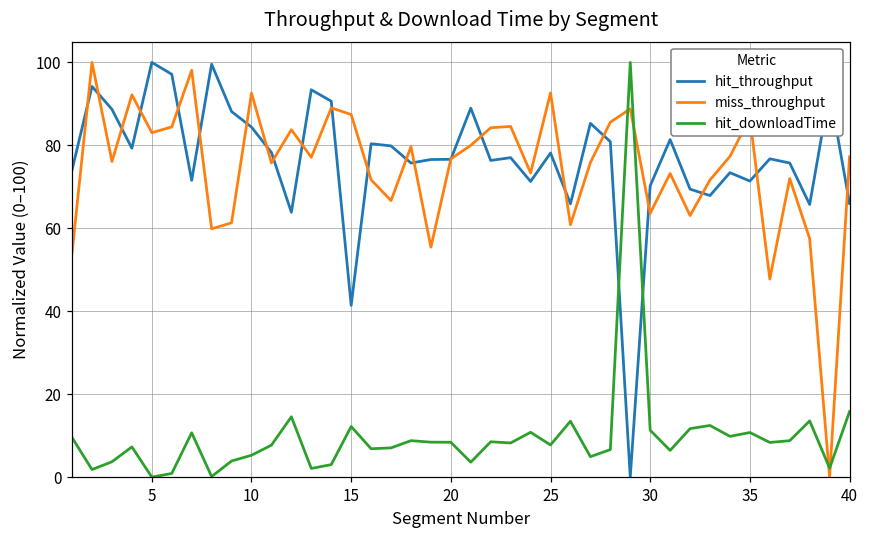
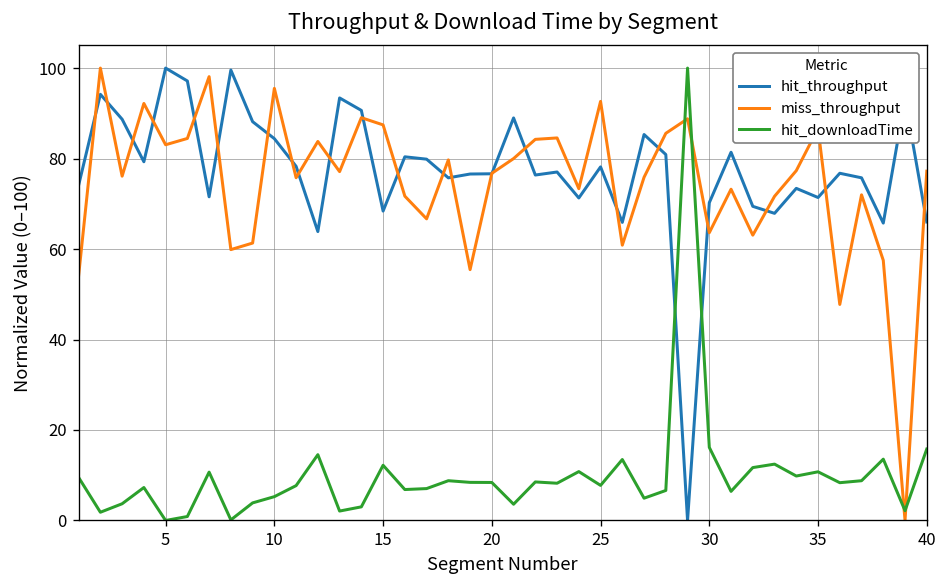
miss_throughput, 10: 93 -> 96
hit_throughput, 15: 41 -> 68
hit_downloadTime, 30: 11 -> 16
